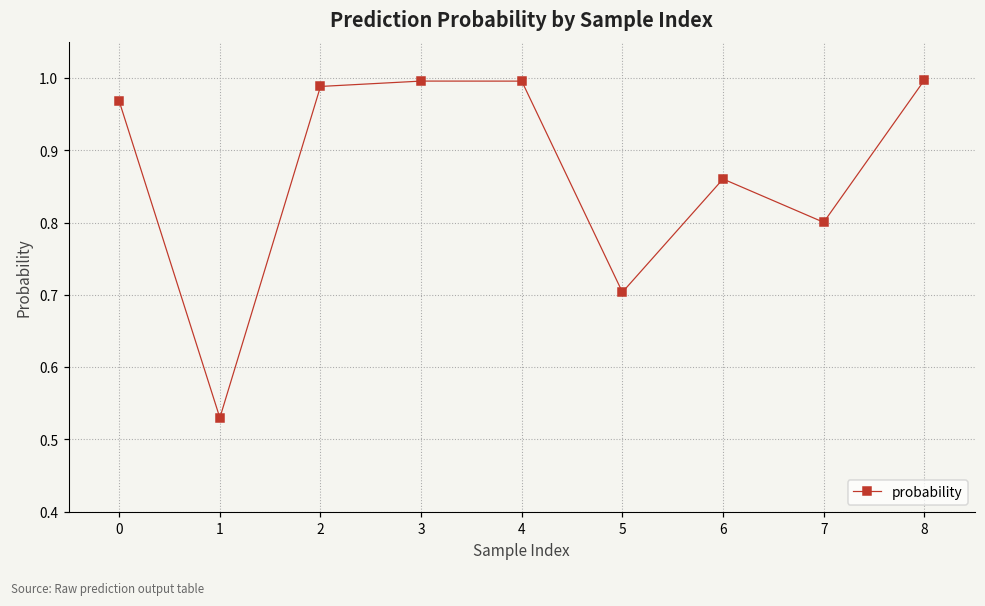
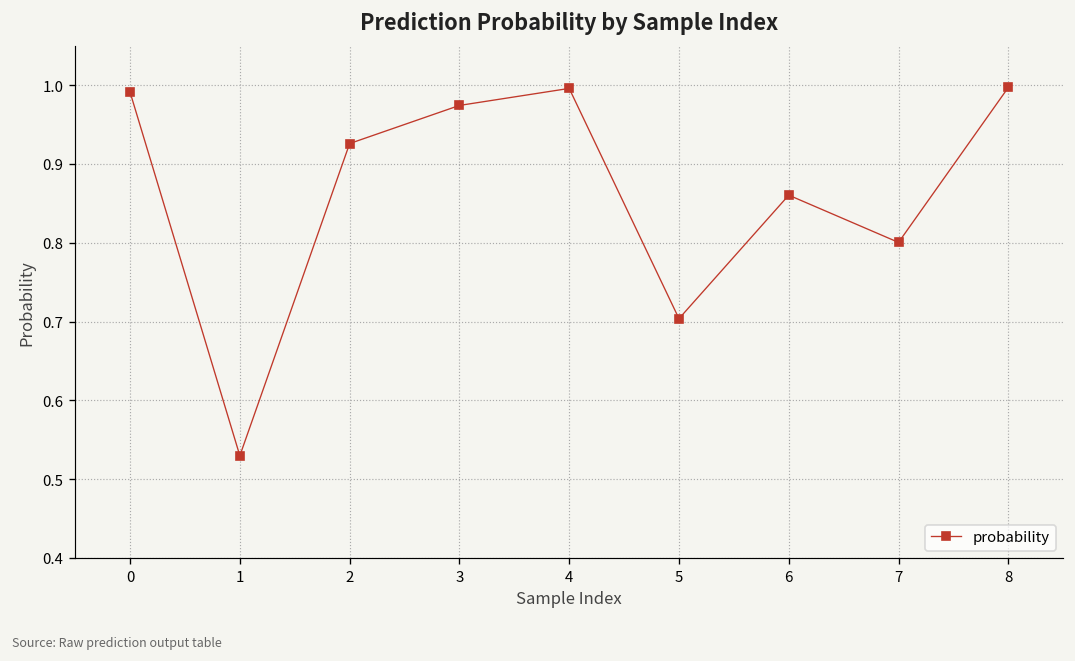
0: 0.97 -> 0.99
2: 0.99 -> 0.93
3: 1.00 -> 0.97
